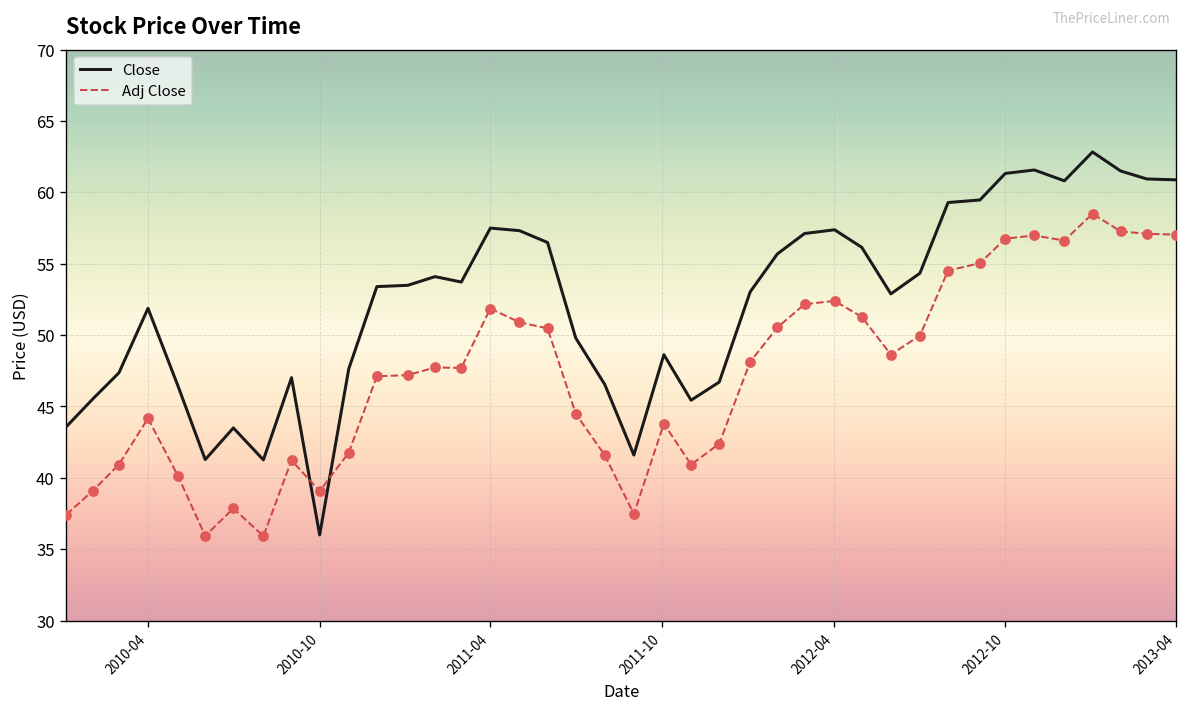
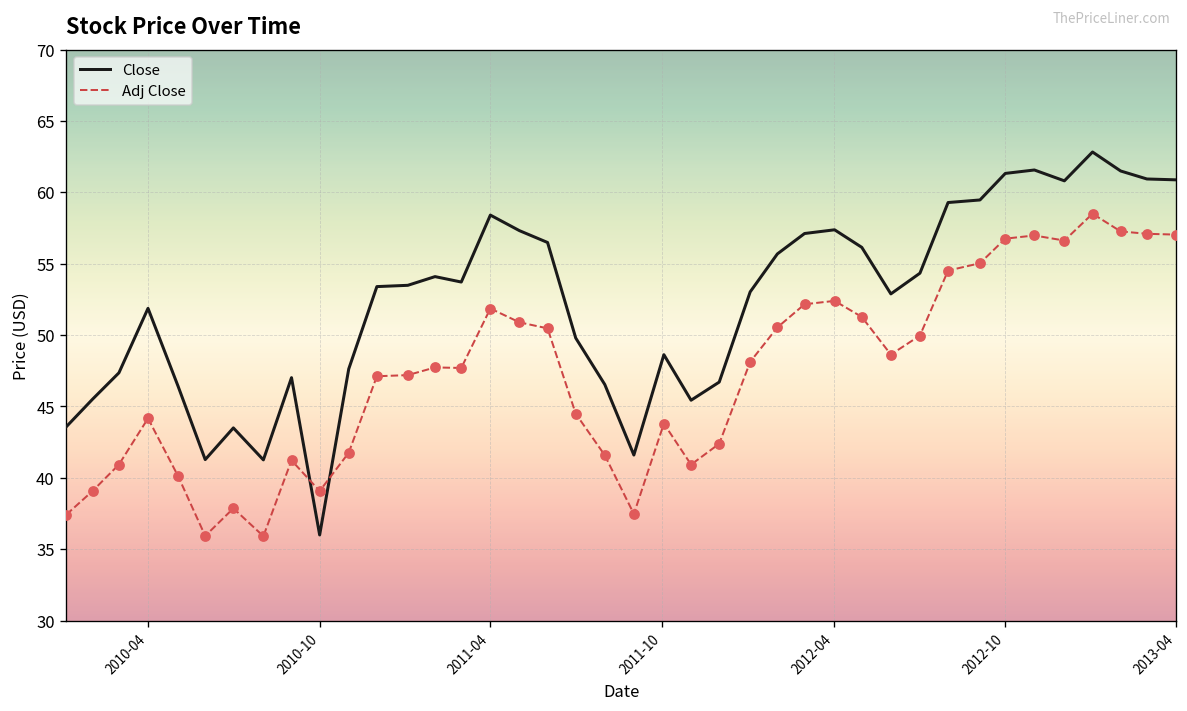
Close, 2011-04: 57.5 -> 58.4
